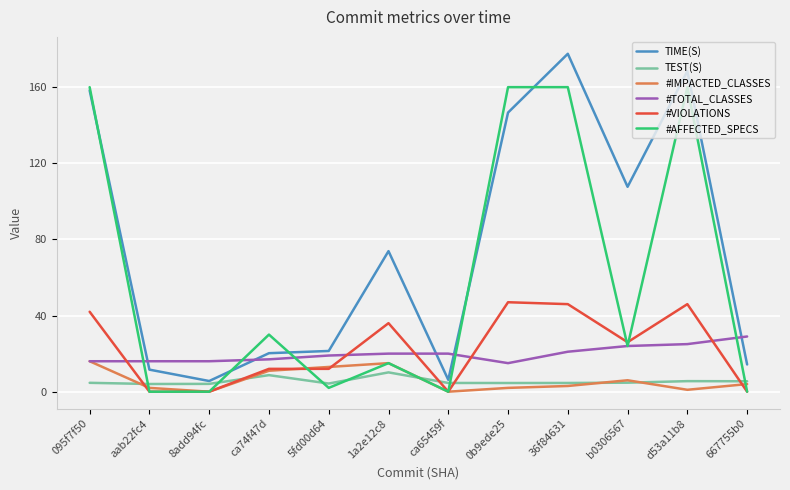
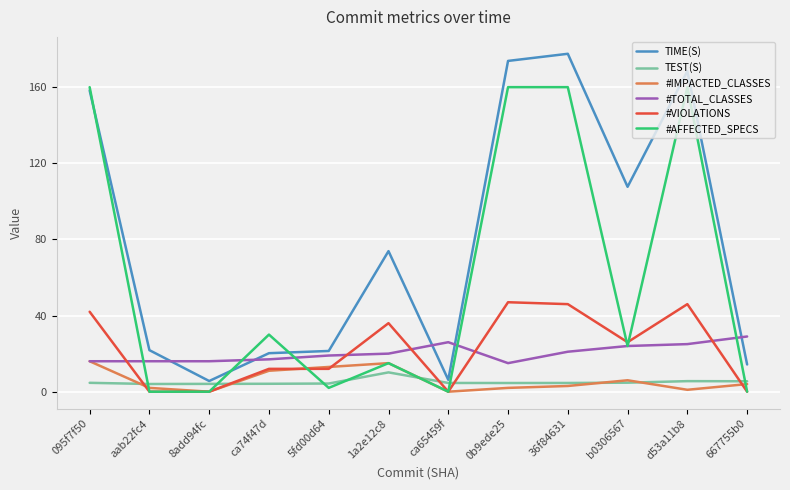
TIME(S), aab22fc4: 12 -> 22
TEST(S), ca74f47d: 9 -> 4
#TOTAL_CLASSES, ca65459f: 20 -> 26
TIME(S), 0b9ede25: 147 -> 174
